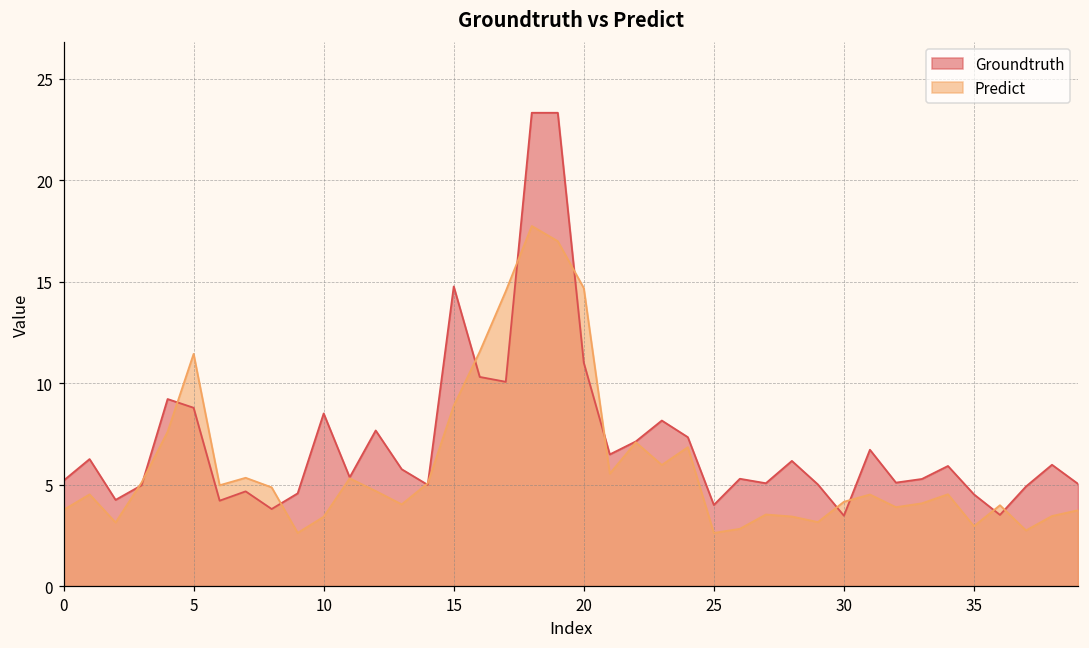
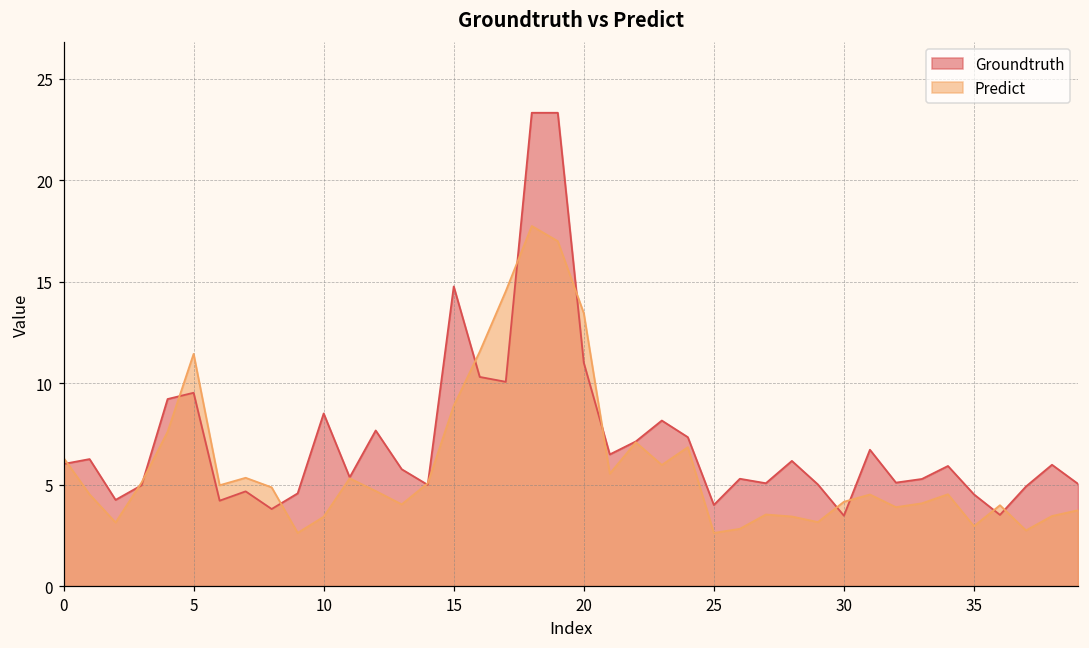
Groundtruth, 0: 5.2 -> 6.0
Predict, 0: 3.8 -> 6.3
Groundtruth, 5: 8.8 -> 9.5
Predict, 20: 14.7 -> 13.5
